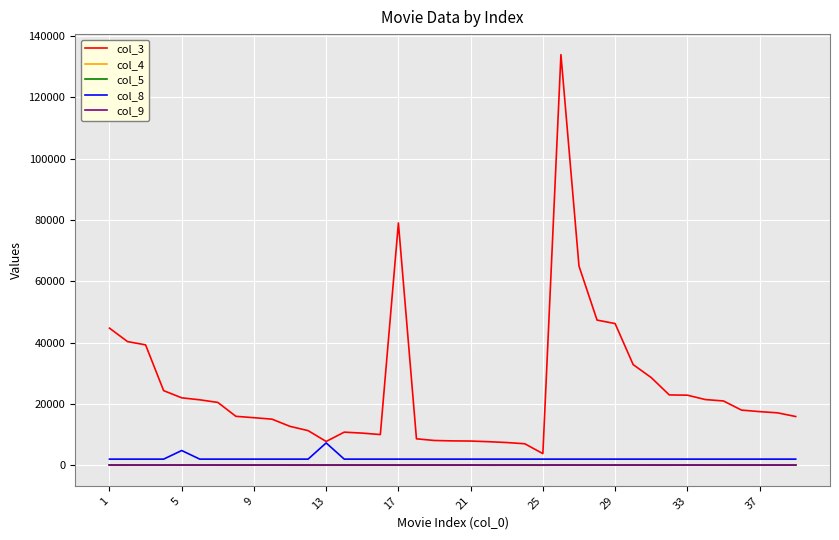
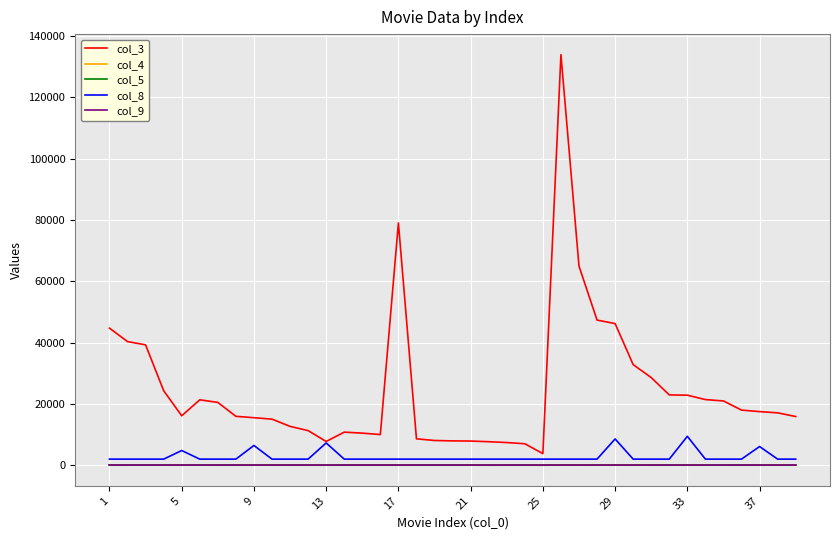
col_3, 5: 22000 -> 16000
col_8, 9: 2000 -> 6000
col_8, 29: 2000 -> 9000
col_8, 33: 2000 -> 9000
col_8, 37: 2000 -> 6000
